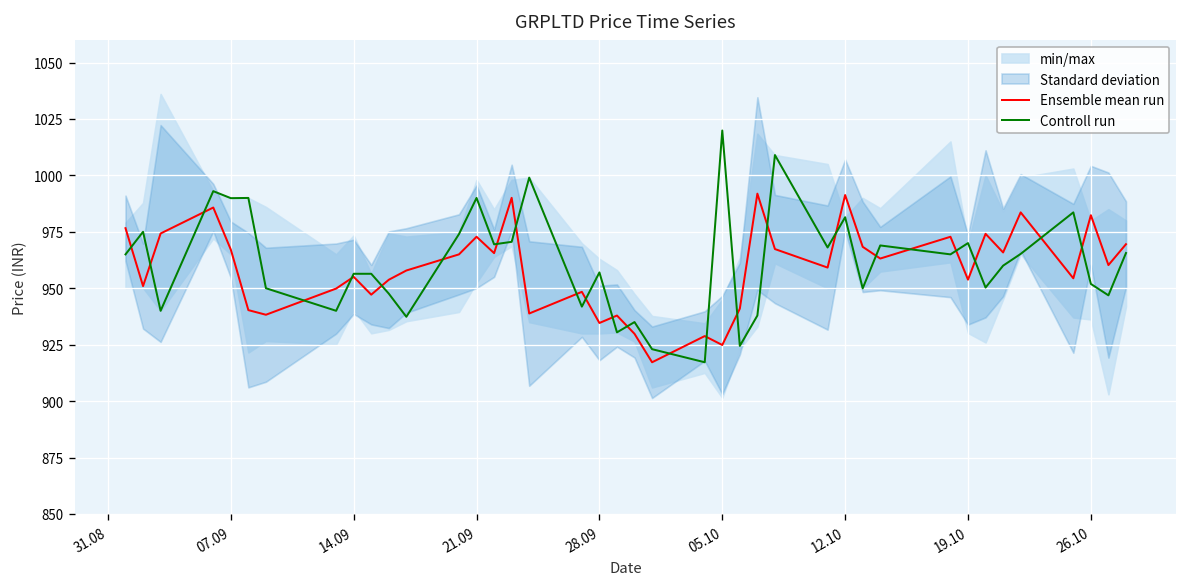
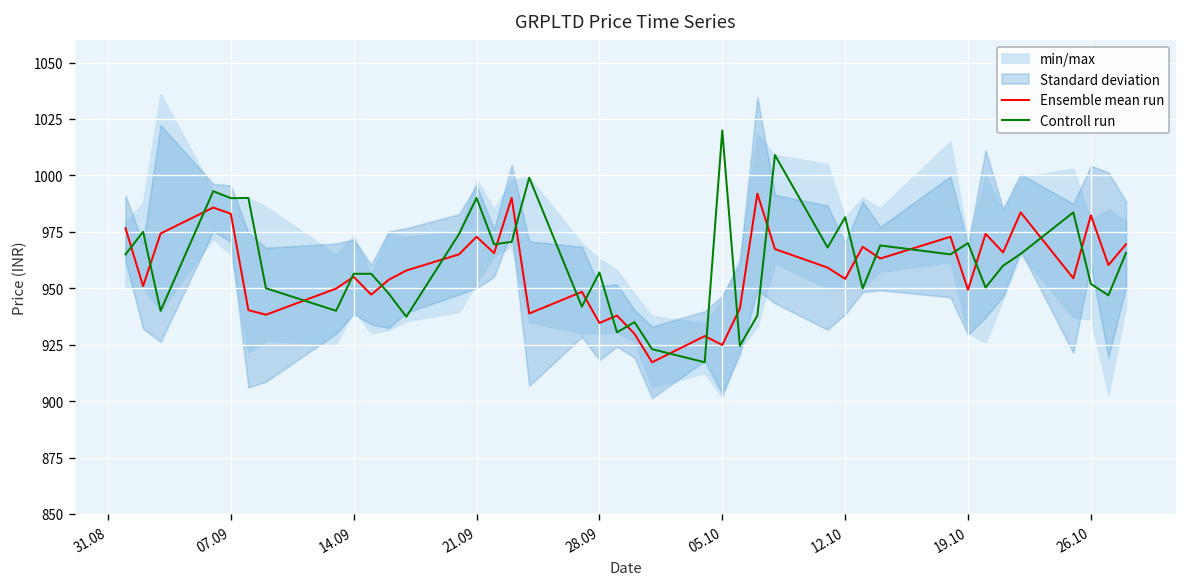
Ensemble mean run, 07.09: 967 -> 983
Ensemble mean run, 12.10: 991 -> 954
Ensemble mean run, 19.10: 954 -> 949
